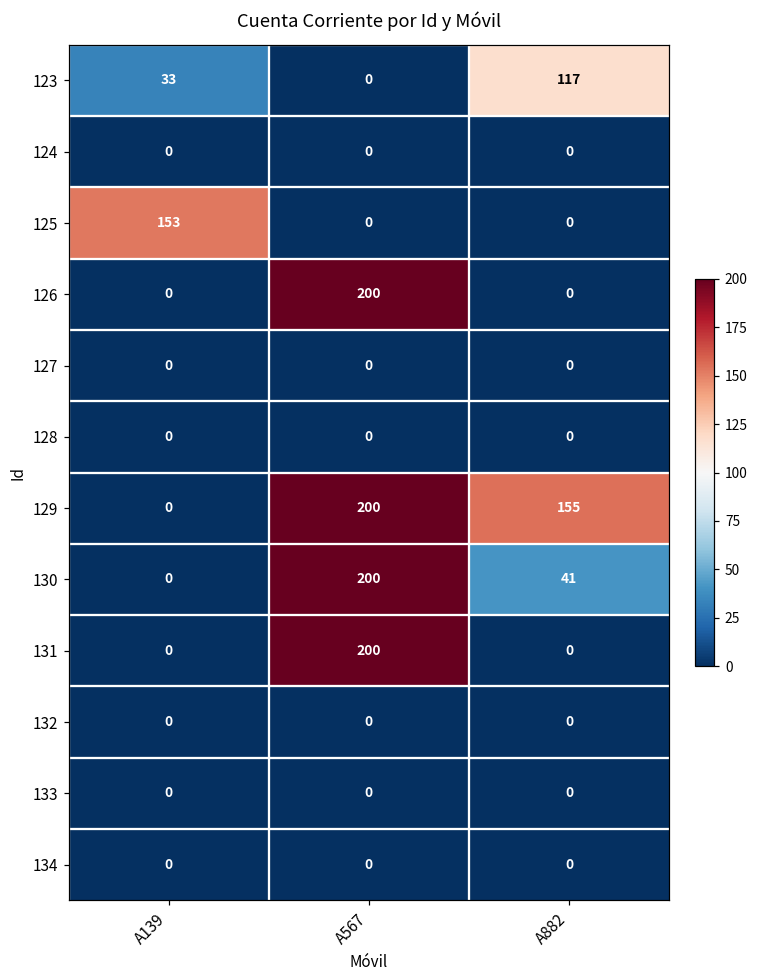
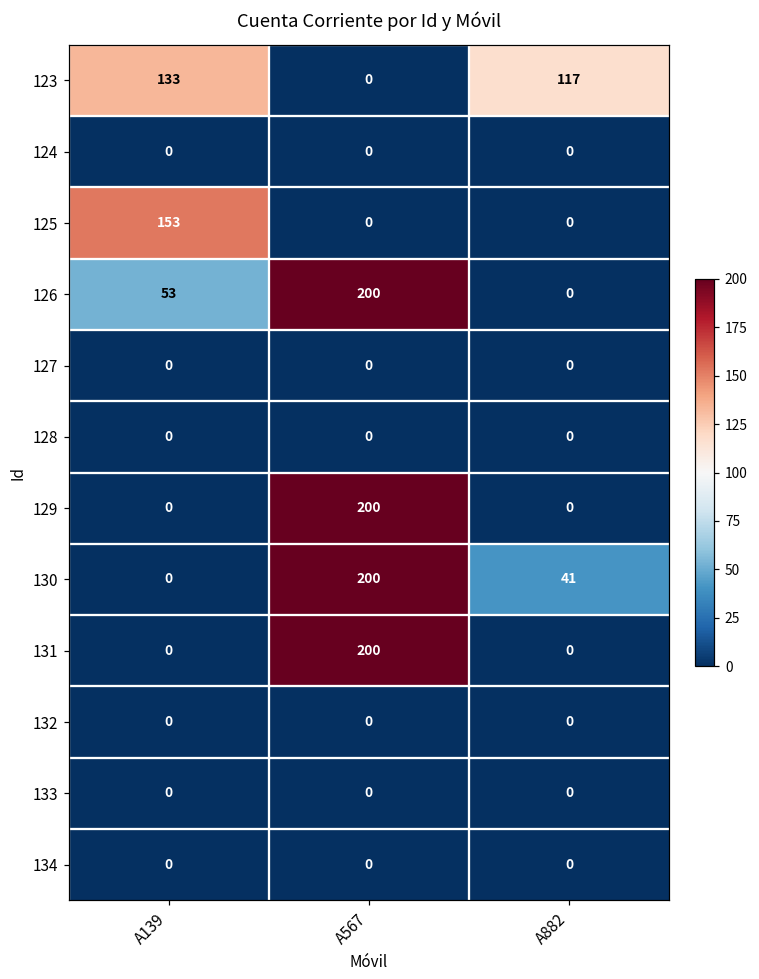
123, A139: 33 -> 133
126, A139: 0 -> 53
129, A882: 155 -> 0
